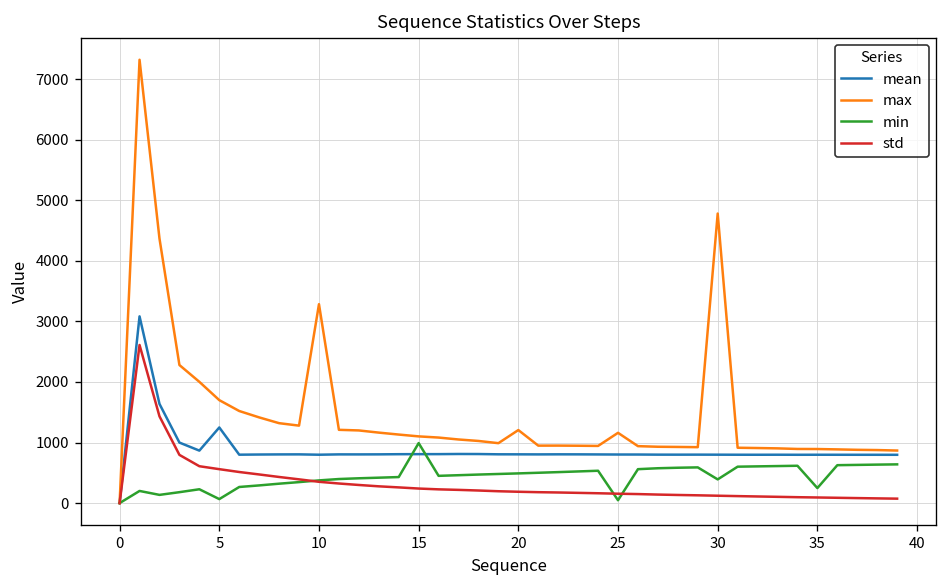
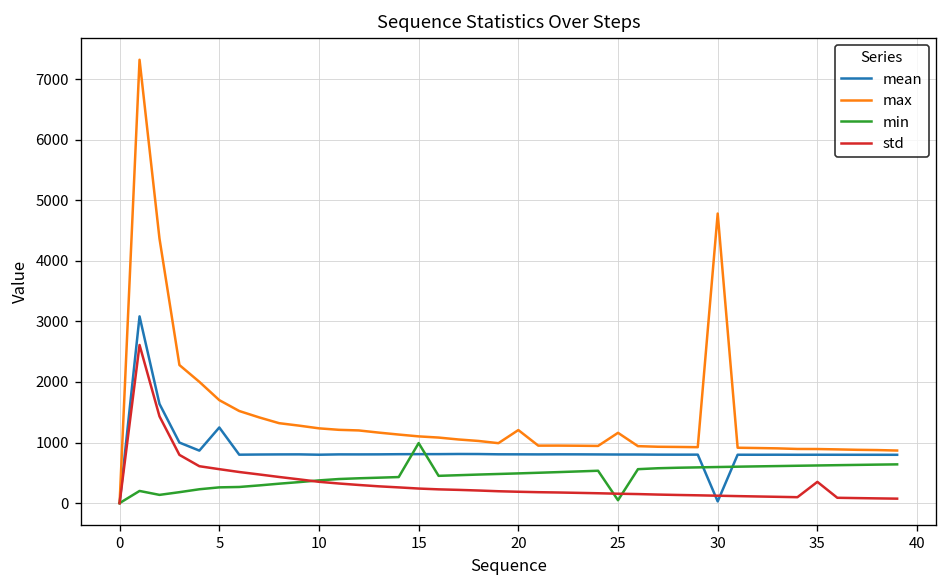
min, 5: 100 -> 300
max, 10: 3300 -> 1200
mean, 30: 800 -> 0
min, 30: 400 -> 600
min, 35: 200 -> 600
std, 35: 100 -> 400
